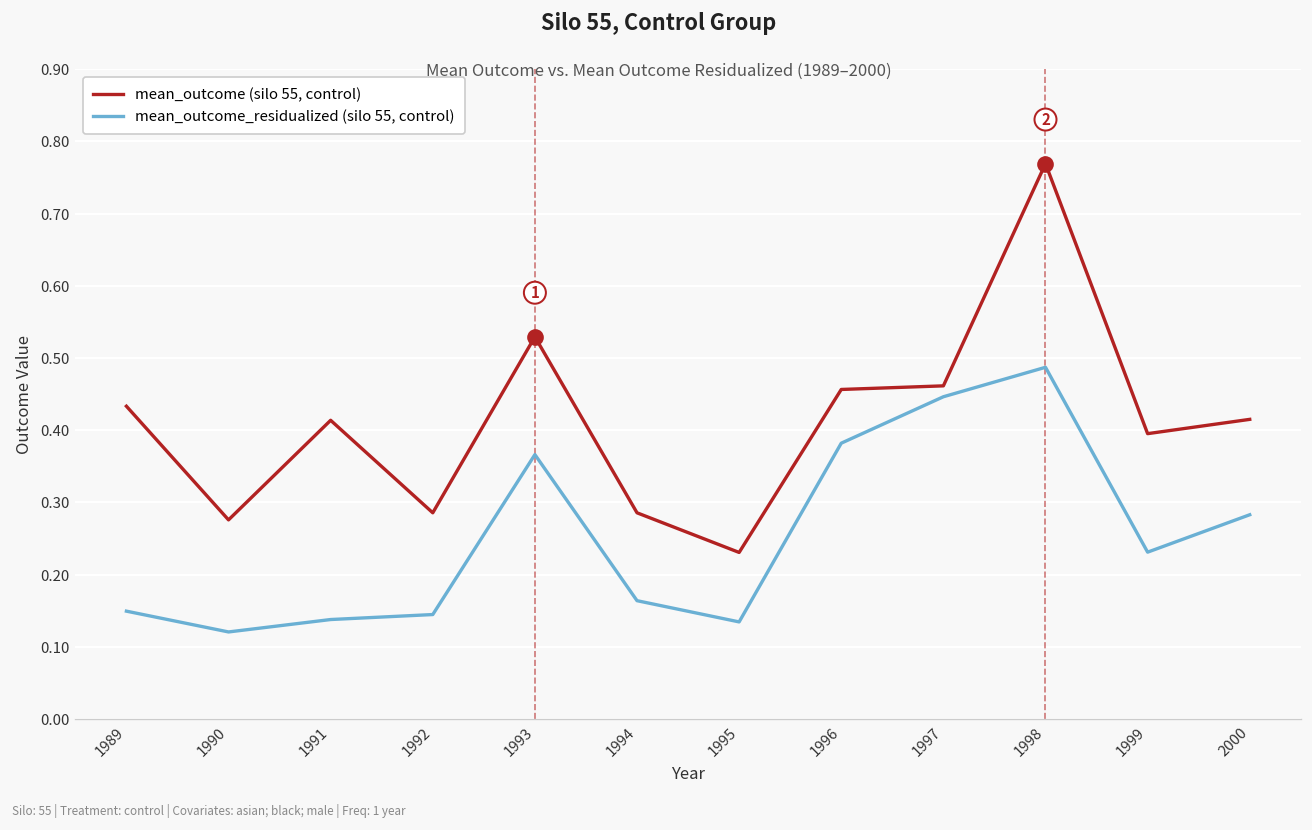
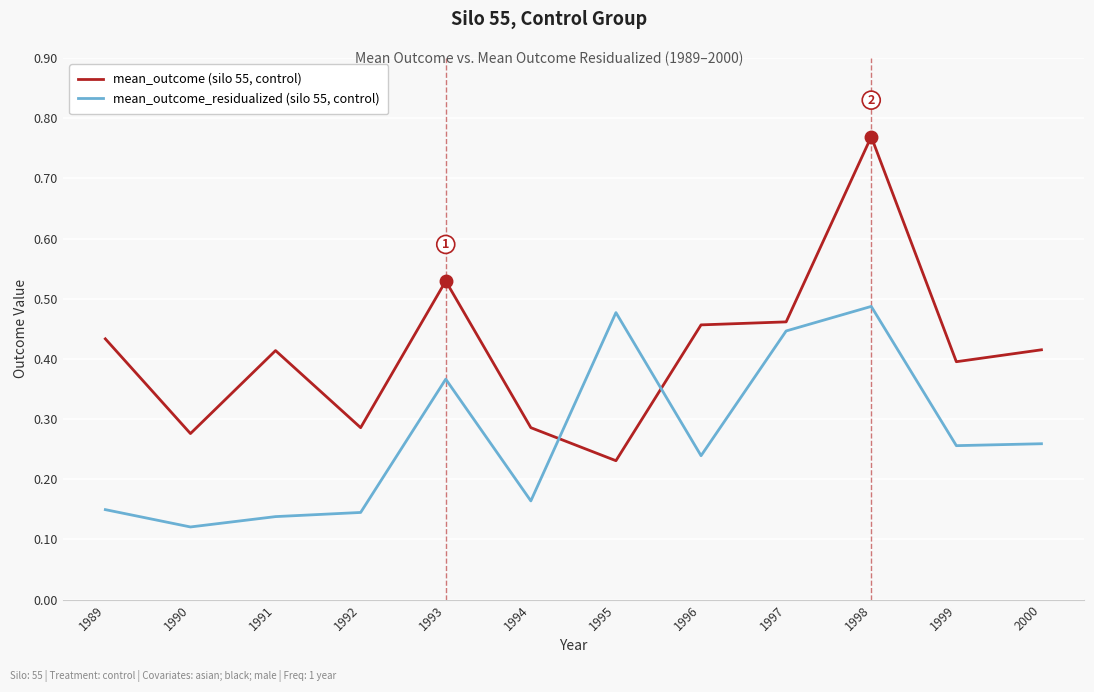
mean_outcome_residualized (silo 55, control), 1995: 0.13 -> 0.48
mean_outcome_residualized (silo 55, control), 1996: 0.38 -> 0.24
mean_outcome_residualized (silo 55, control), 1999: 0.23 -> 0.26
mean_outcome_residualized (silo 55, control), 2000: 0.28 -> 0.26
